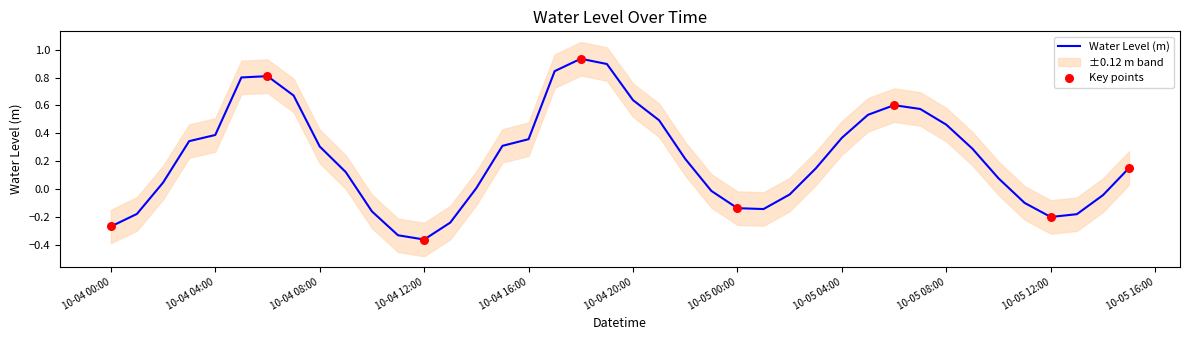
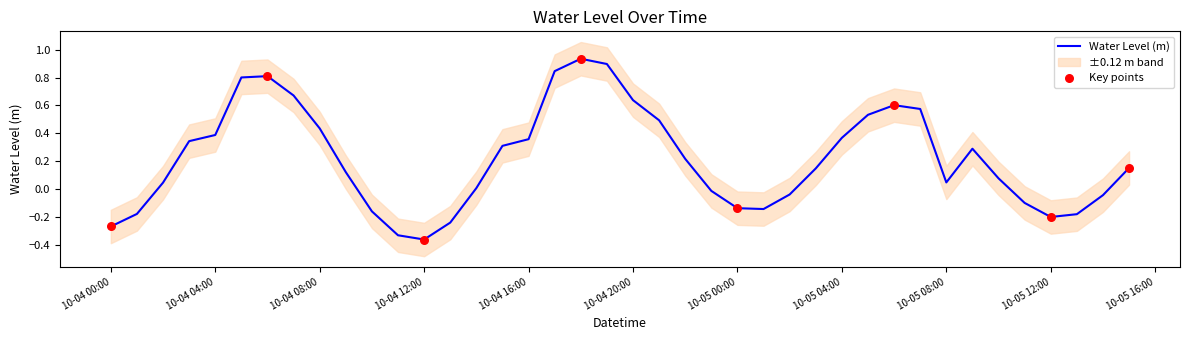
Water Level (m), 10-04 08:00: 0.31 -> 0.44
Water Level (m), 10-05 08:00: 0.46 -> 0.05
